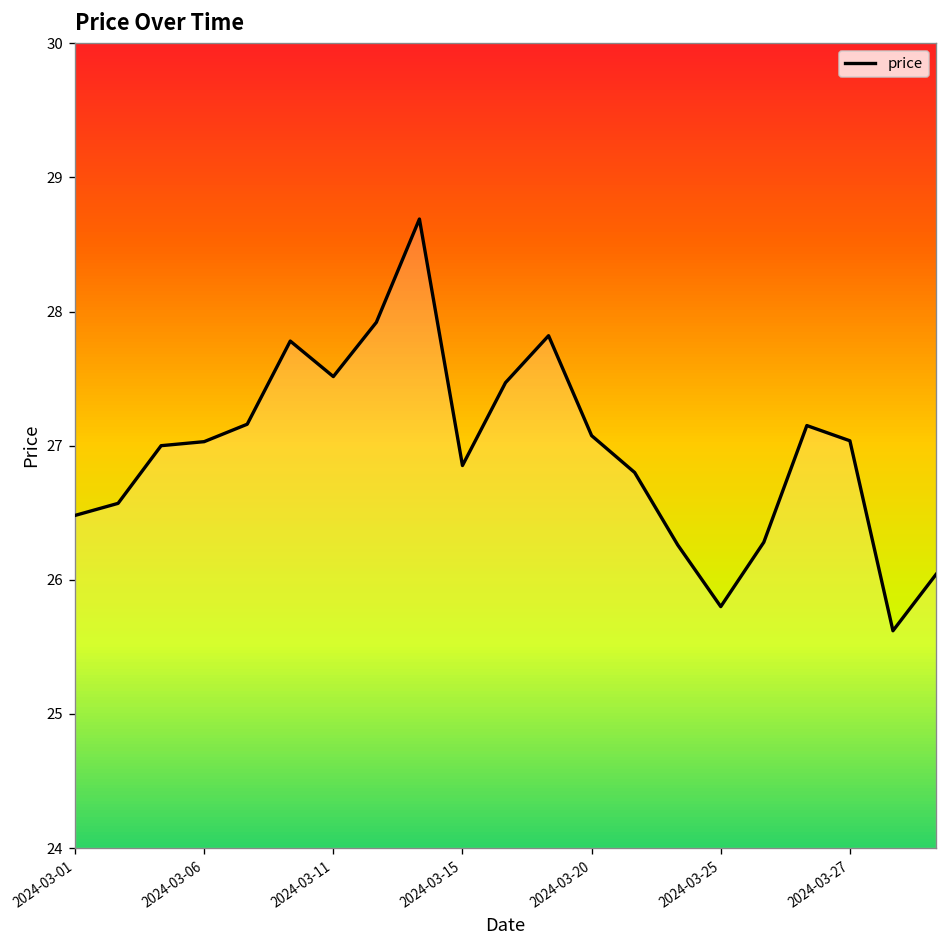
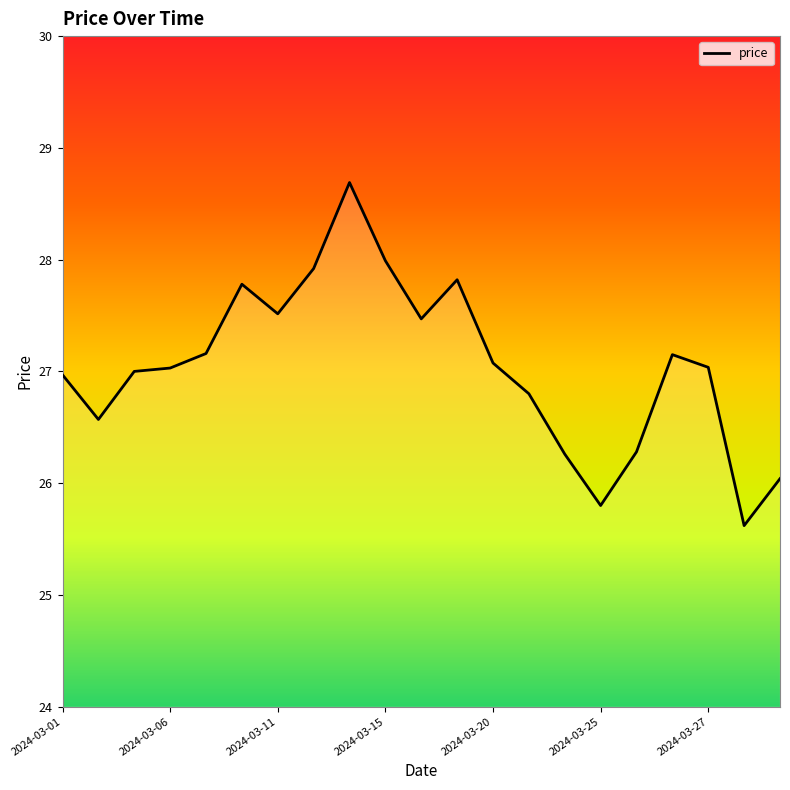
2024-03-01: 26.48 -> 26.97
2024-03-15: 26.85 -> 27.99
